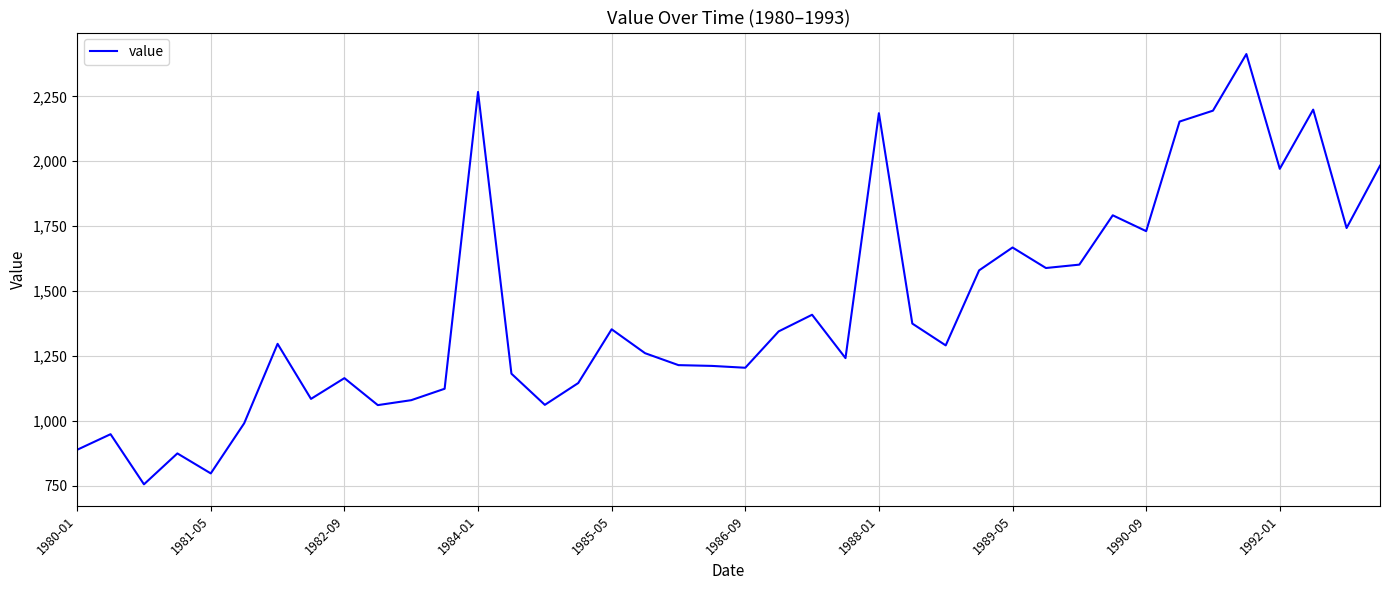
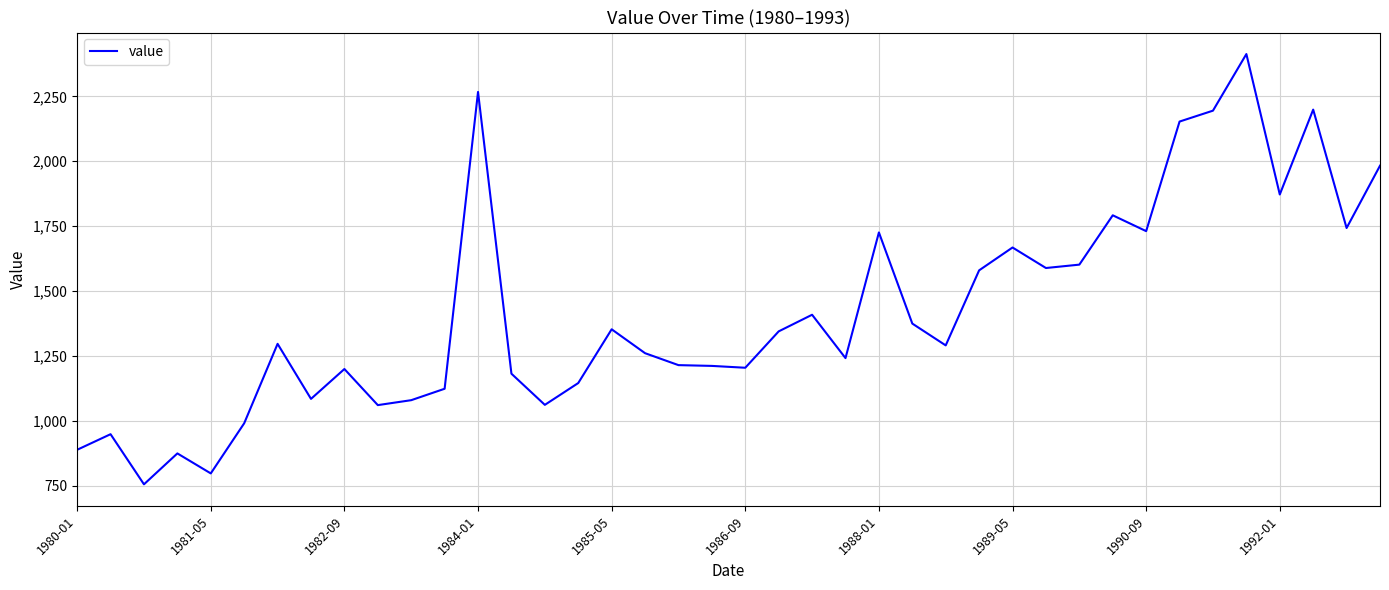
1982-09: 1,160 -> 1,200
1988-01: 2,190 -> 1,730
1992-01: 1,970 -> 1,870
